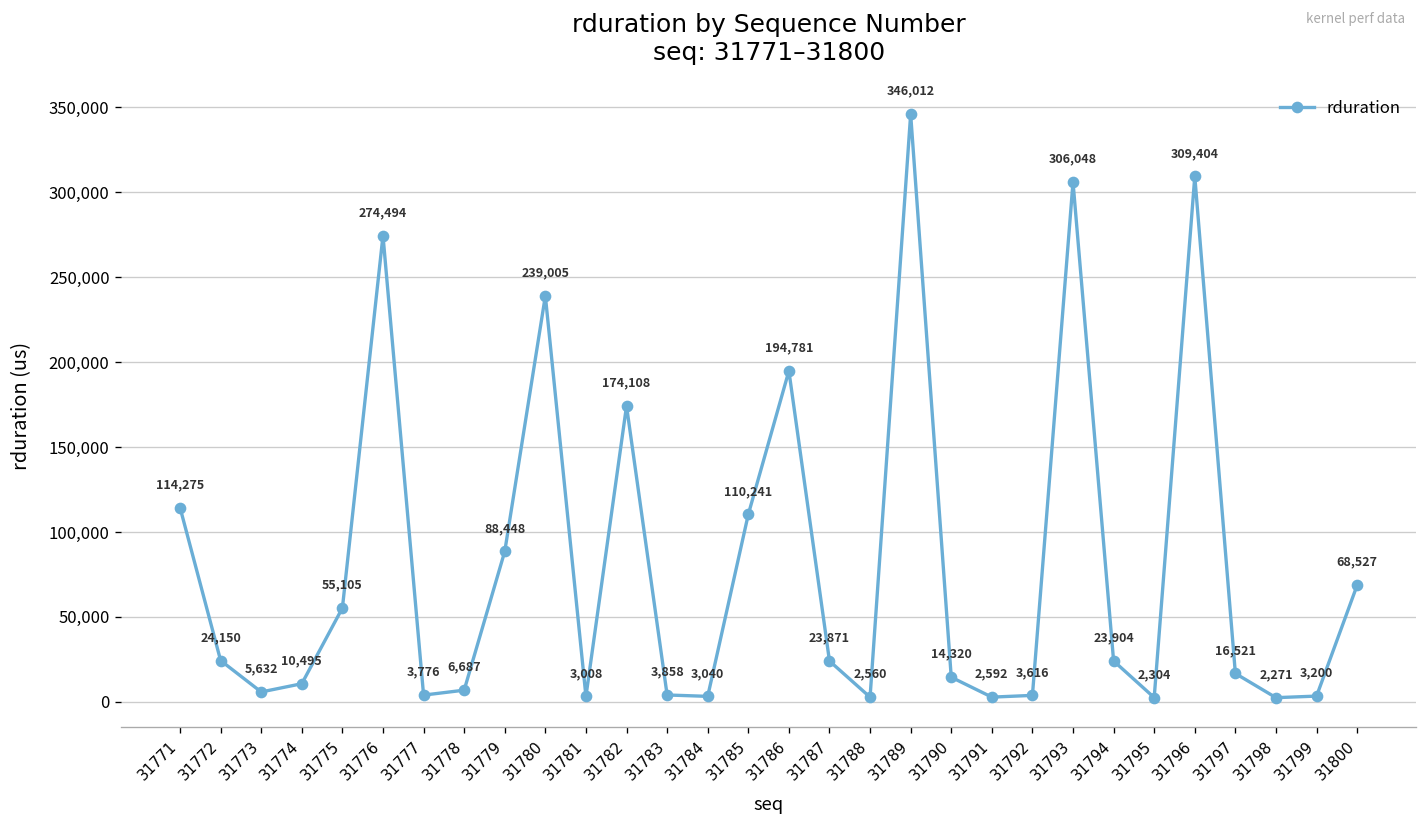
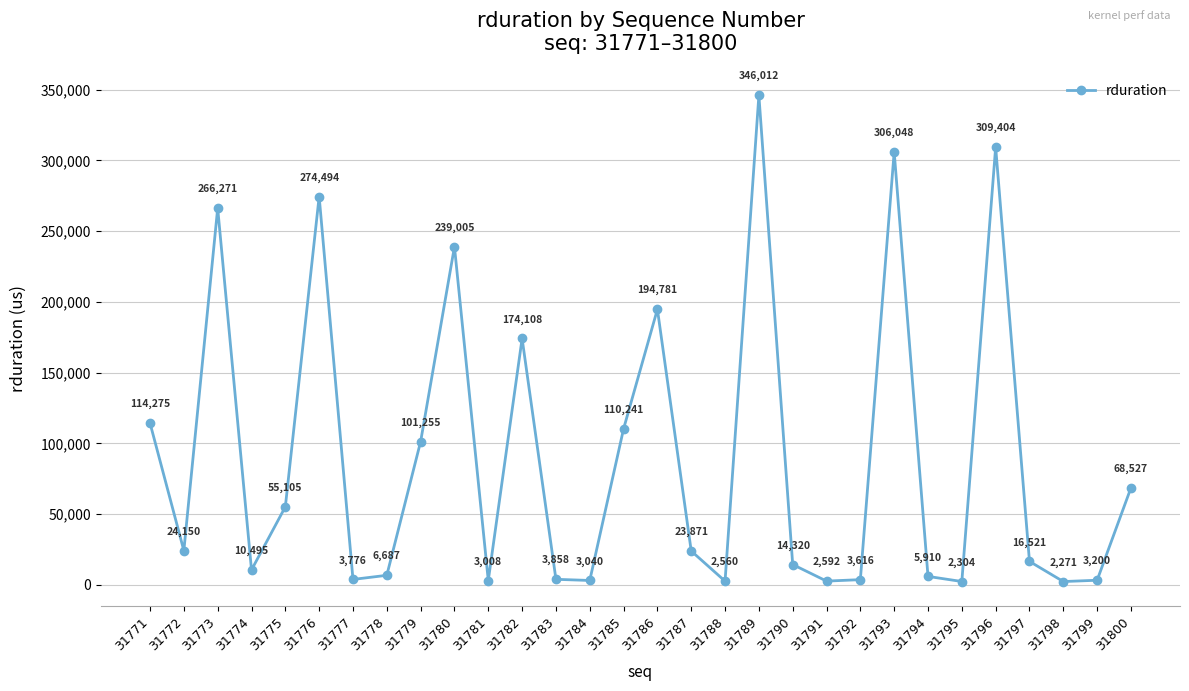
31773: 5,632 -> 266,271
31779: 88,448 -> 101,255
31794: 23,904 -> 5,910
